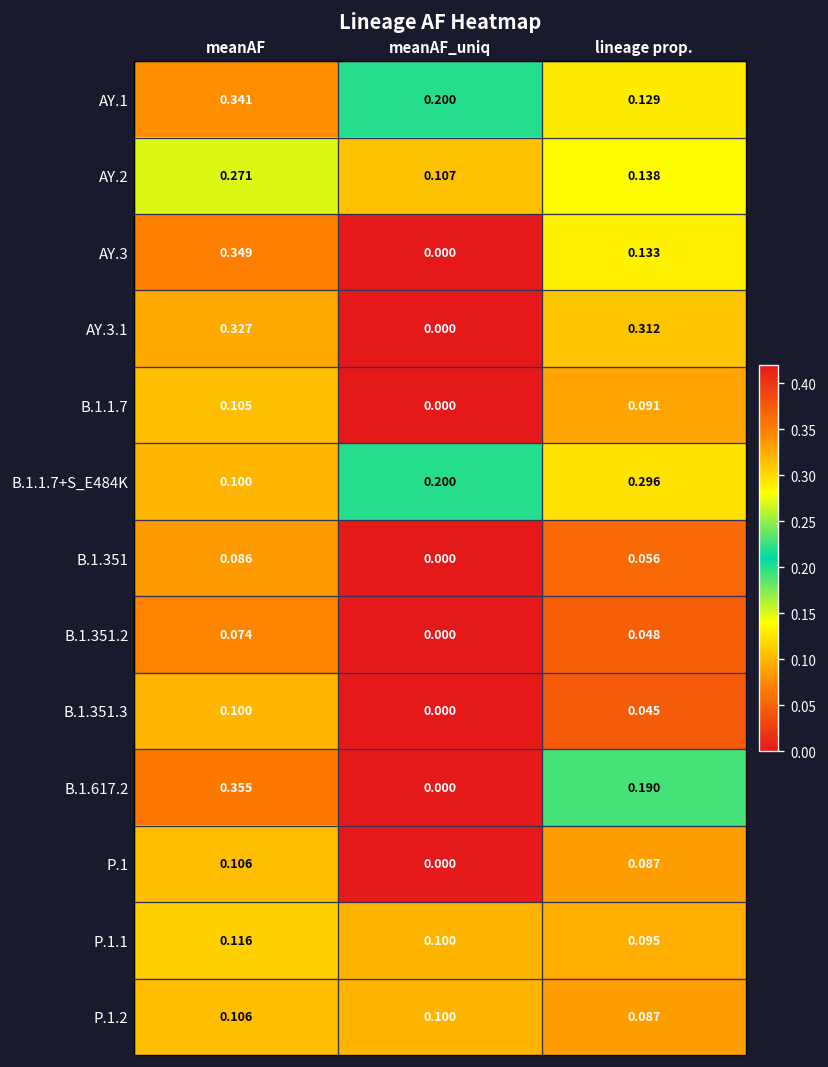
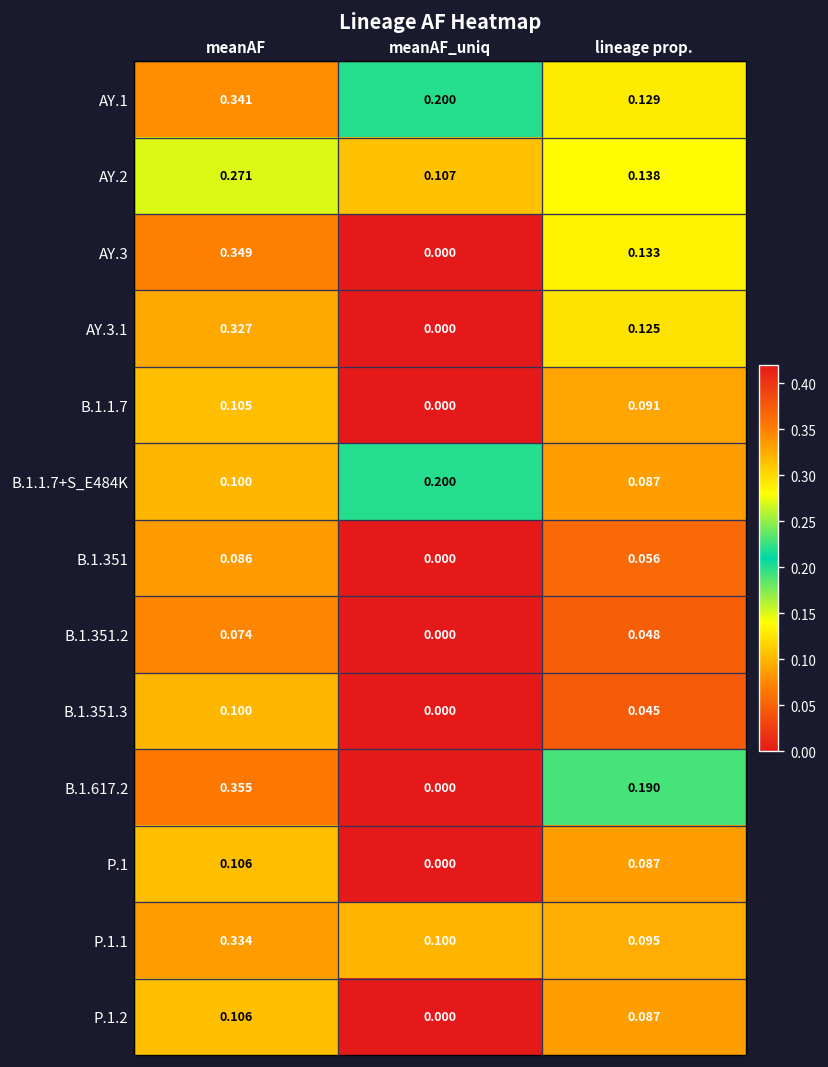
AY.3.1, lineage prop.: 0.312 -> 0.125
B.1.1.7+S_E484K, lineage prop.: 0.296 -> 0.087
P.1.1, meanAF: 0.116 -> 0.334
P.1.2, meanAF_uniq: 0.100 -> 0.000
